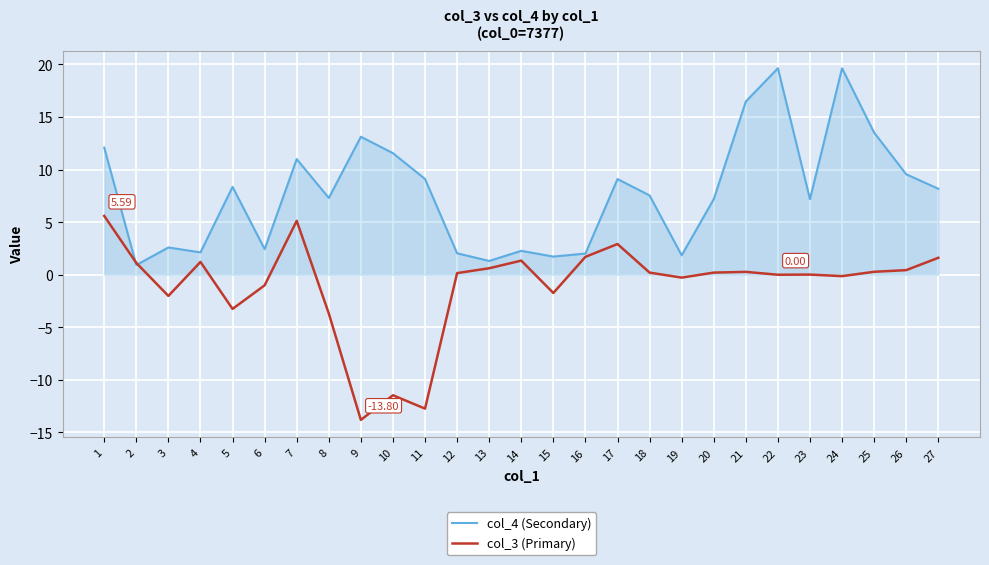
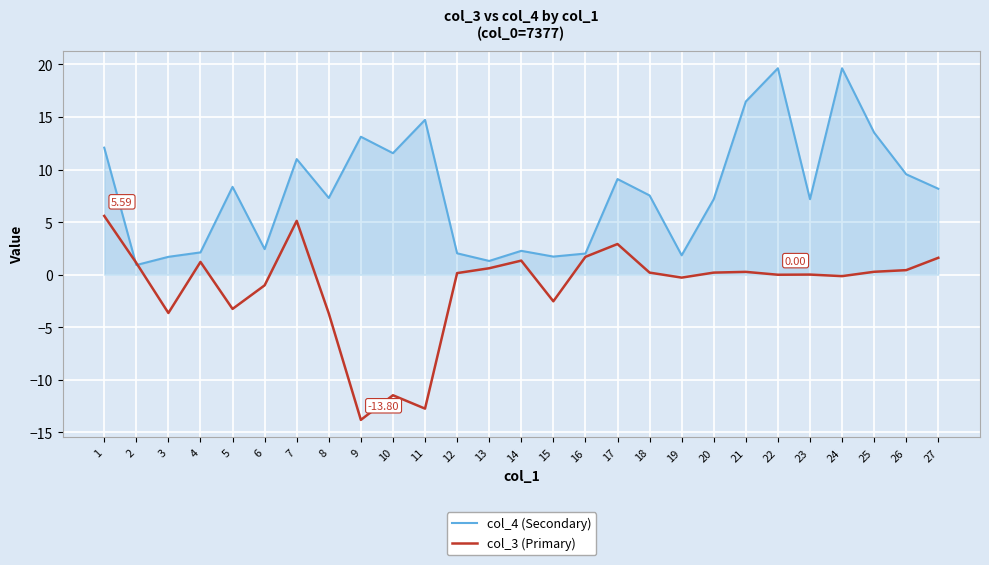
col_4 (Secondary), 3: 2.6 -> 1.7
col_3 (Primary), 3: -2.0 -> -3.6
col_4 (Secondary), 11: 9.1 -> 14.7
col_3 (Primary), 15: -1.7 -> -2.5
